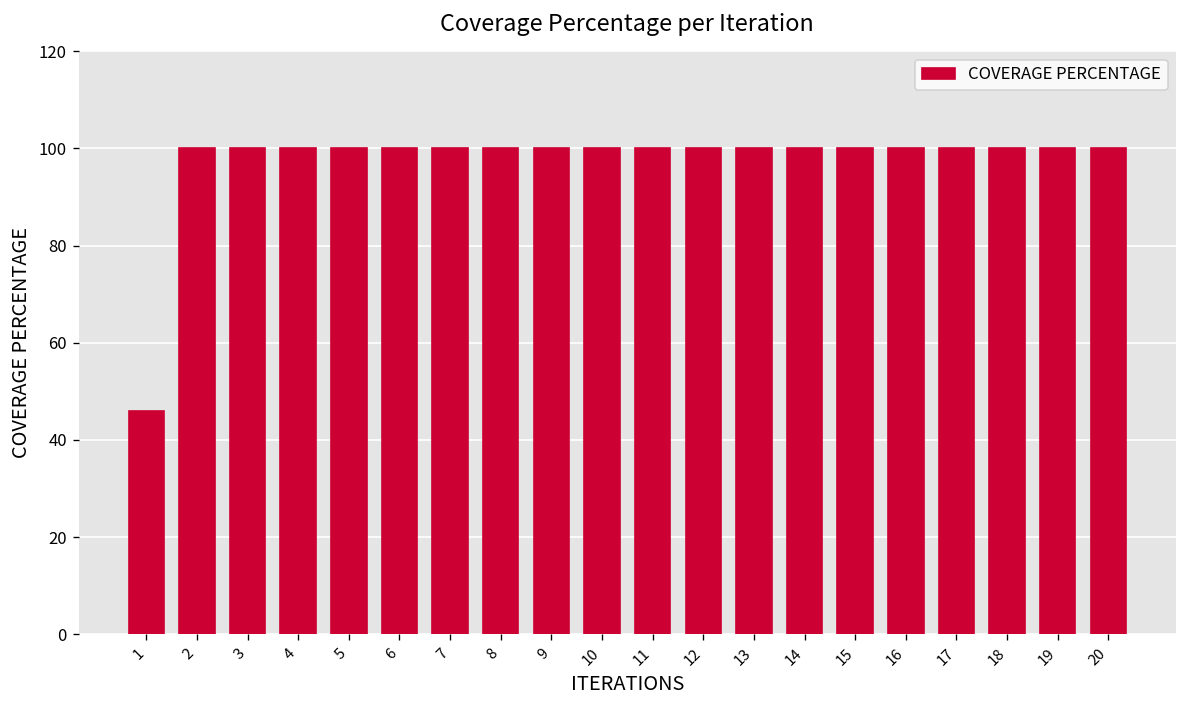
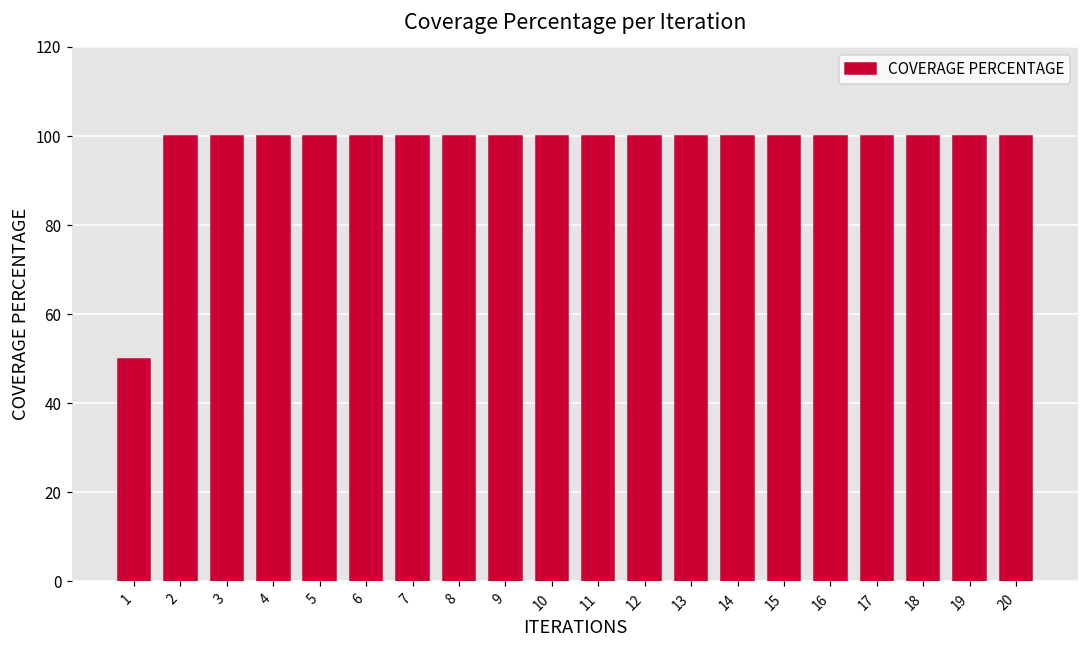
1: 46 -> 50
